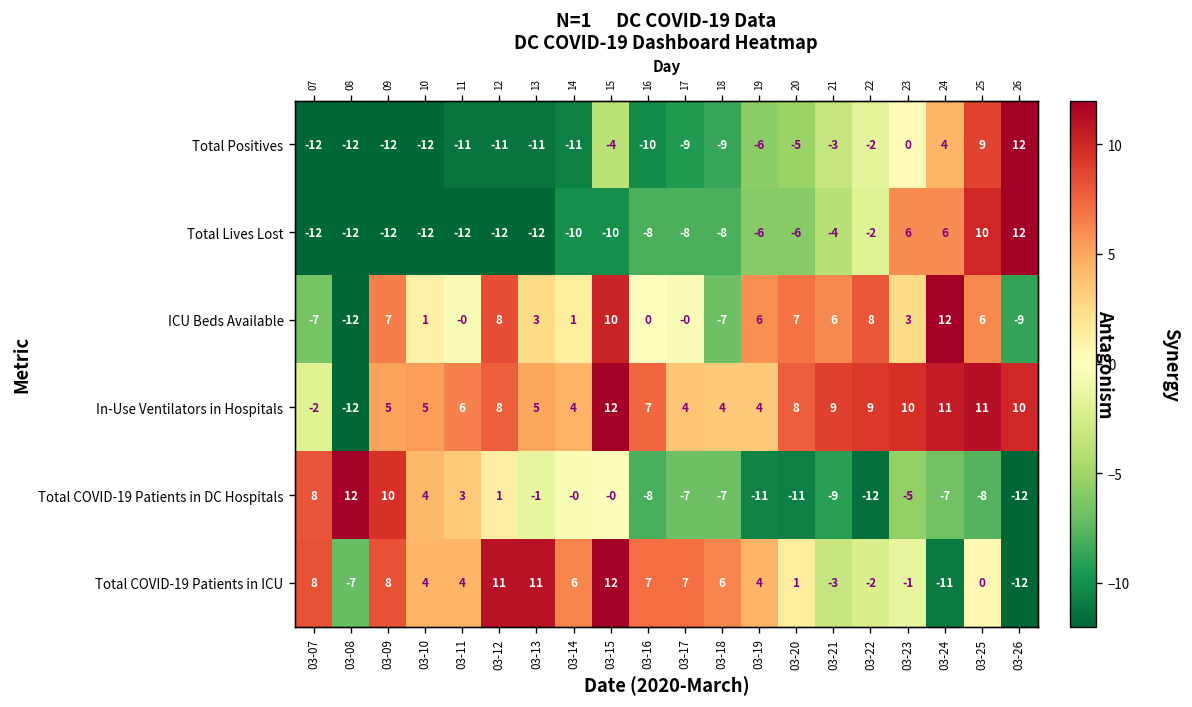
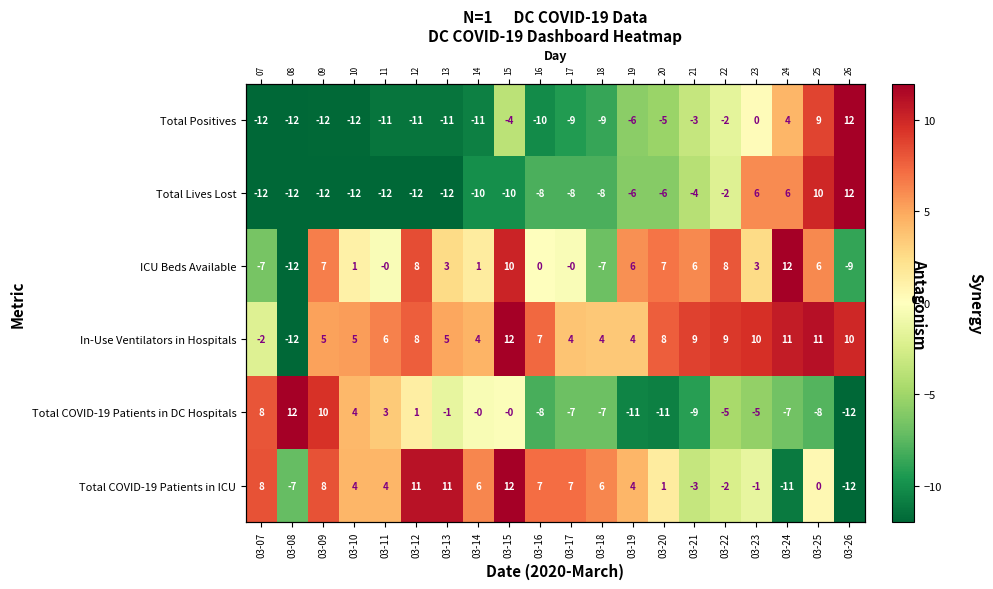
Total COVID-19 Patients in DC Hospitals, 03-22: -12 -> -5
